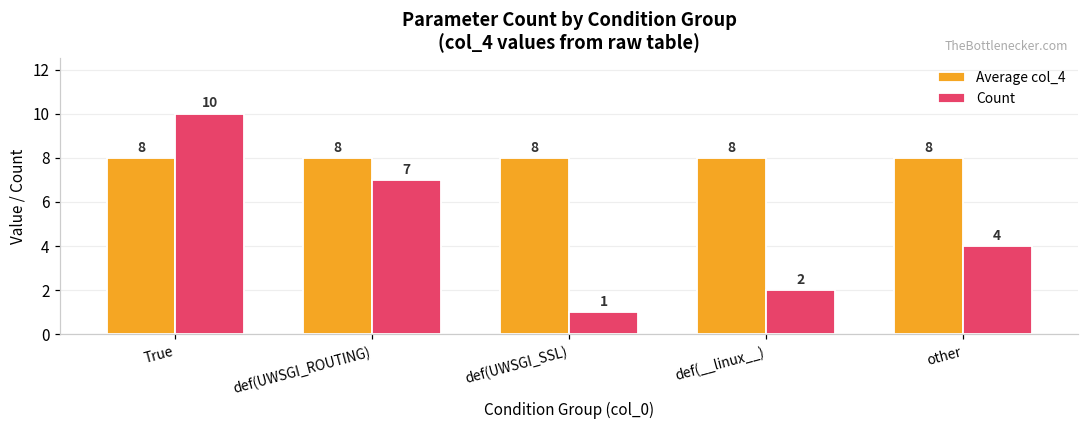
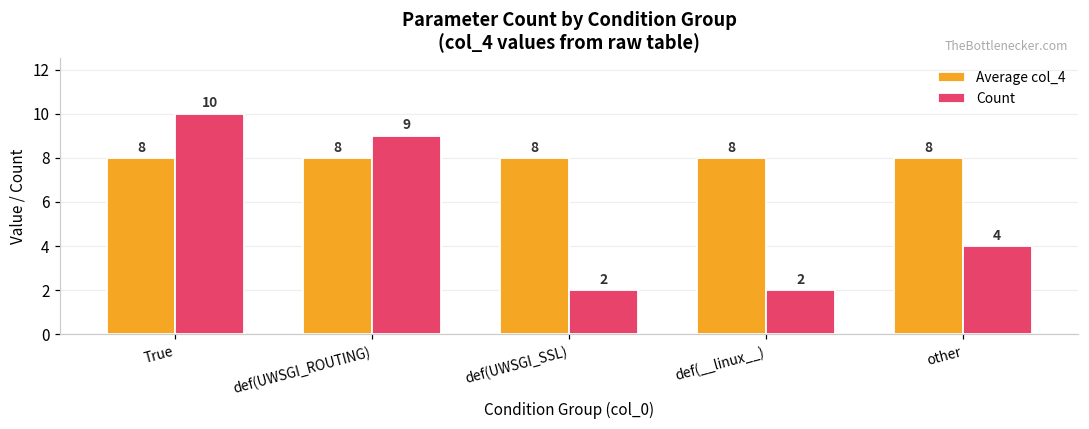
Count, def(UWSGI_ROUTING): 7 -> 9
Count, def(UWSGI_SSL): 1 -> 2
